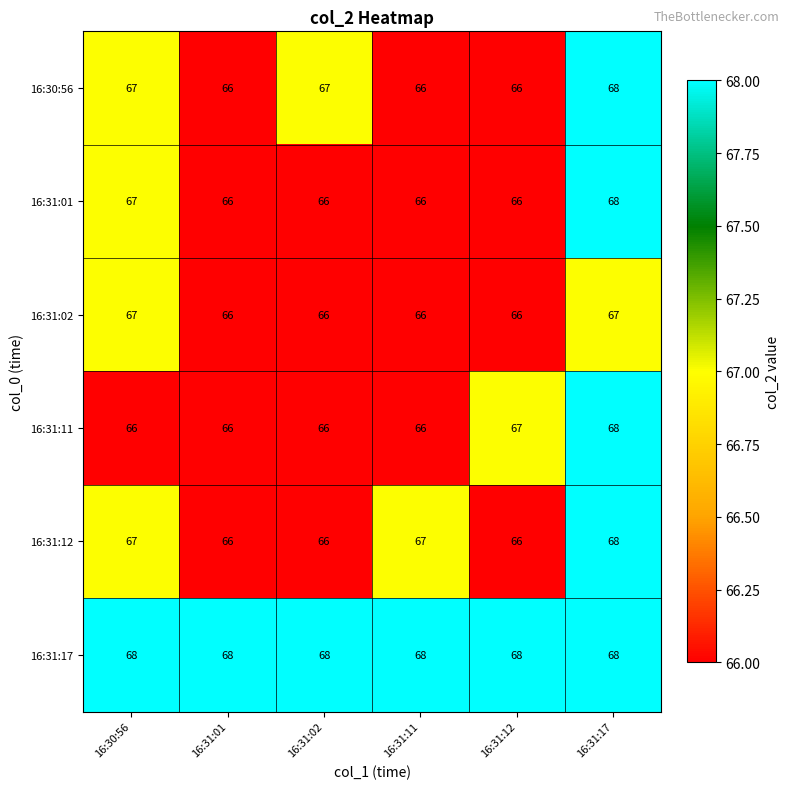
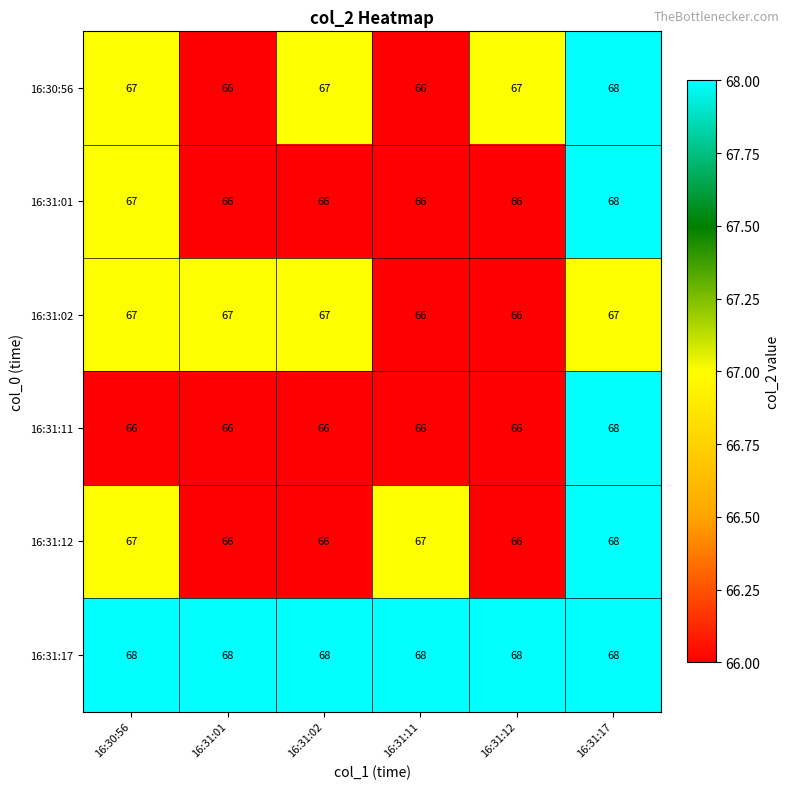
16:30:56, 16:31:12: 66 -> 67
16:31:02, 16:31:01: 66 -> 67
16:31:02, 16:31:02: 66 -> 67
16:31:11, 16:31:12: 67 -> 66
